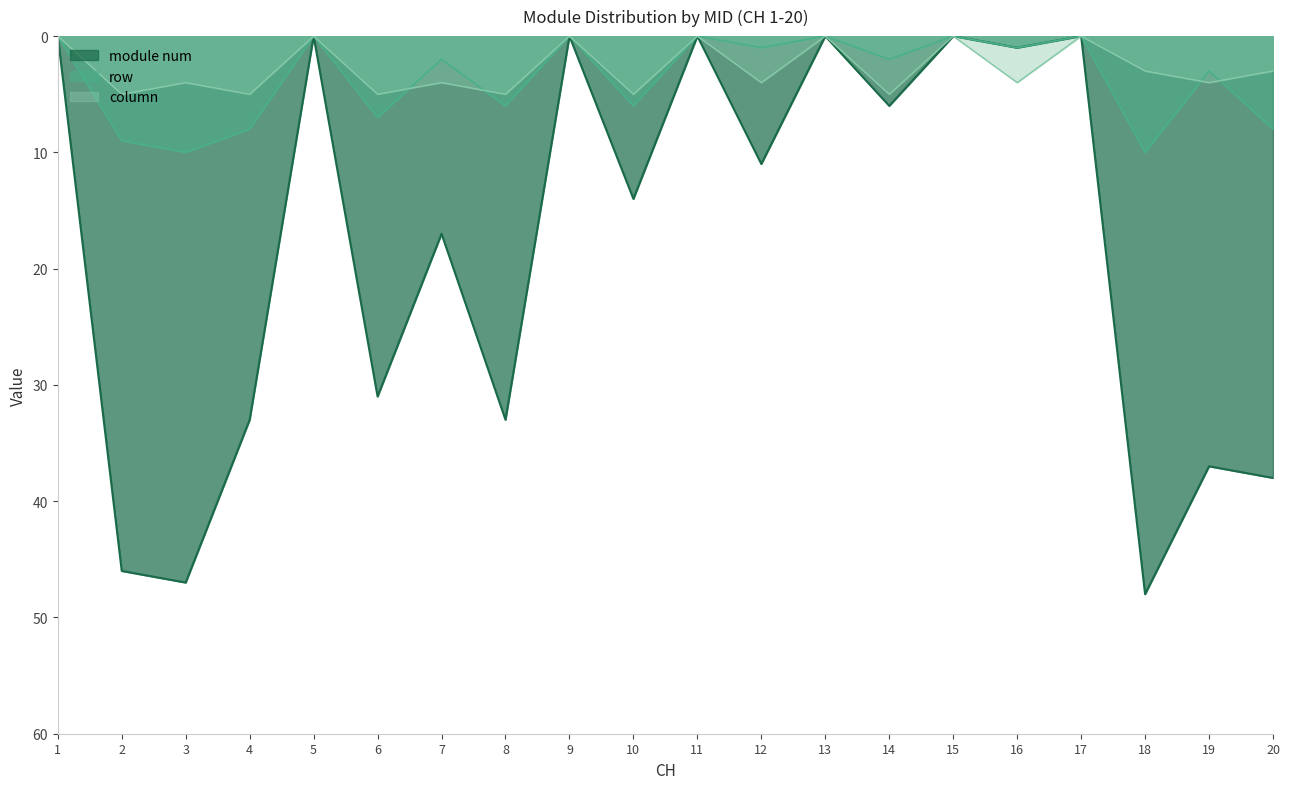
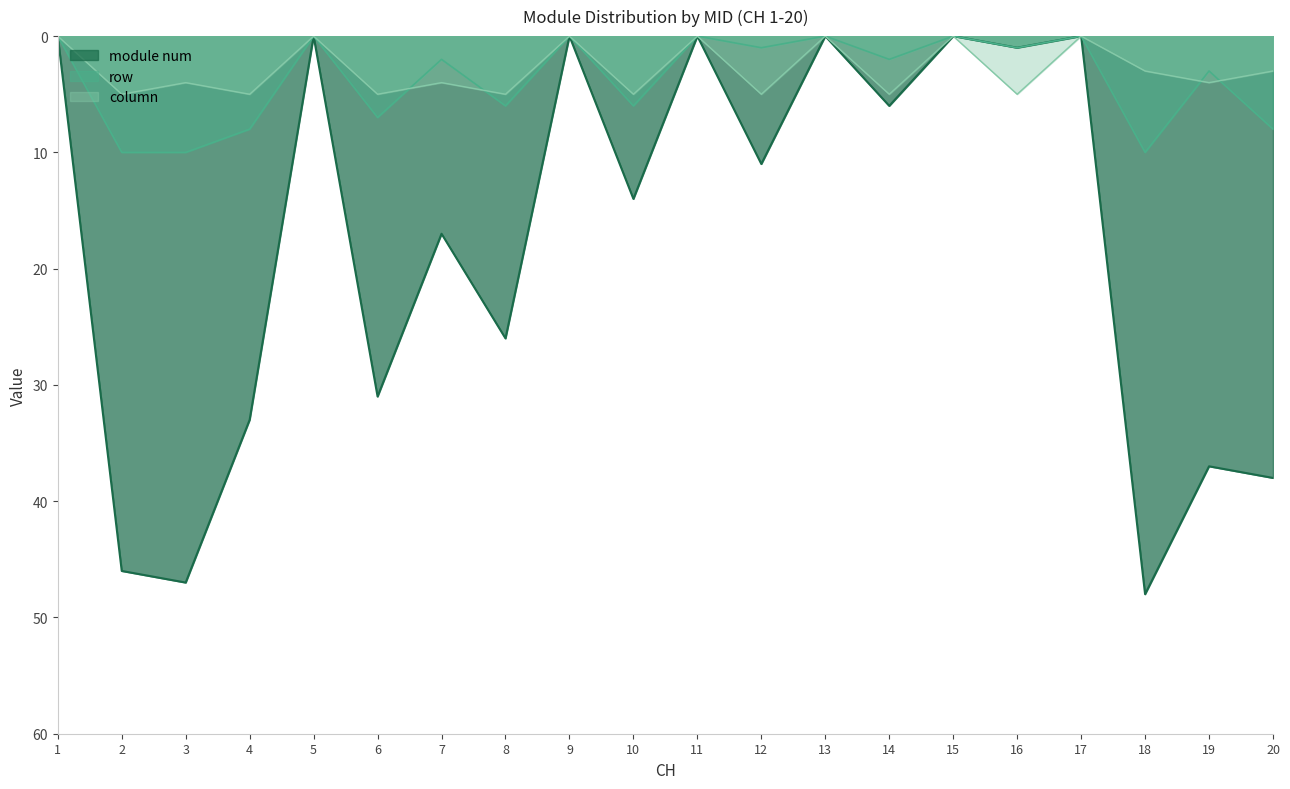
row, 2: 9 -> 10
module num, 8: 33 -> 26
column, 12: 4 -> 5
column, 16: 4 -> 5
